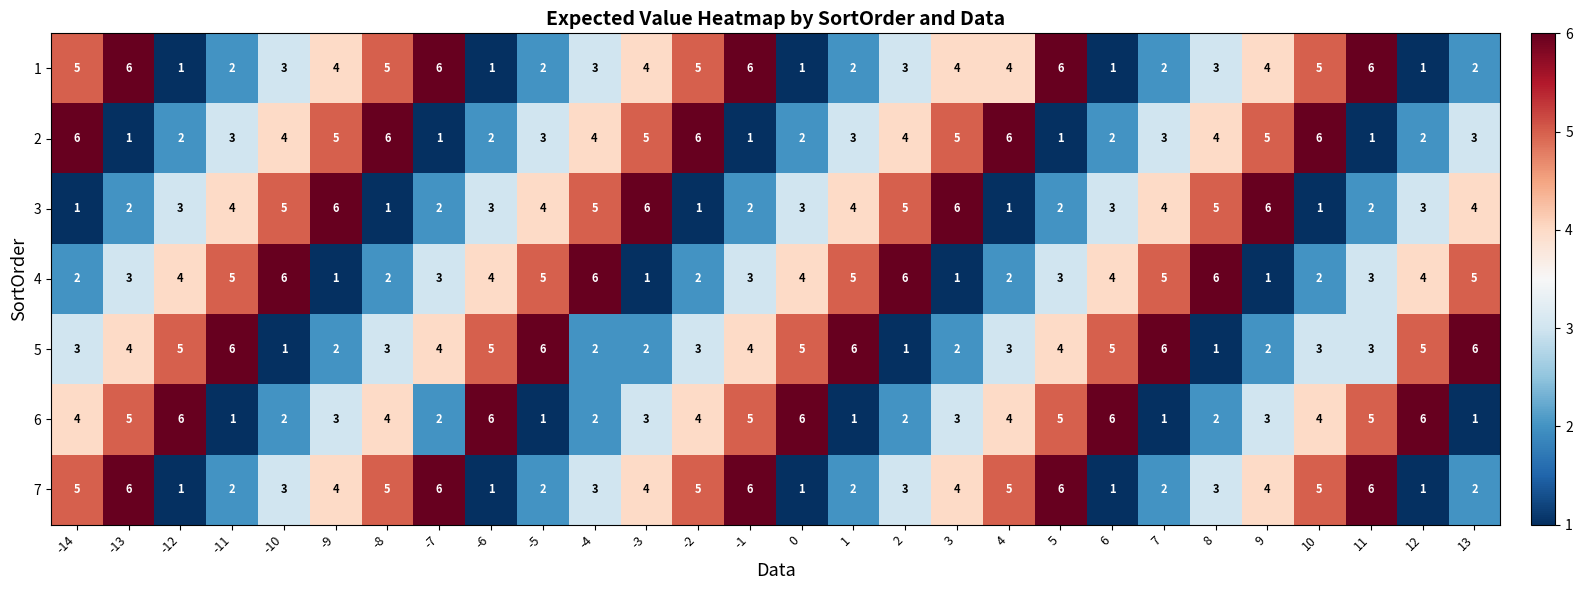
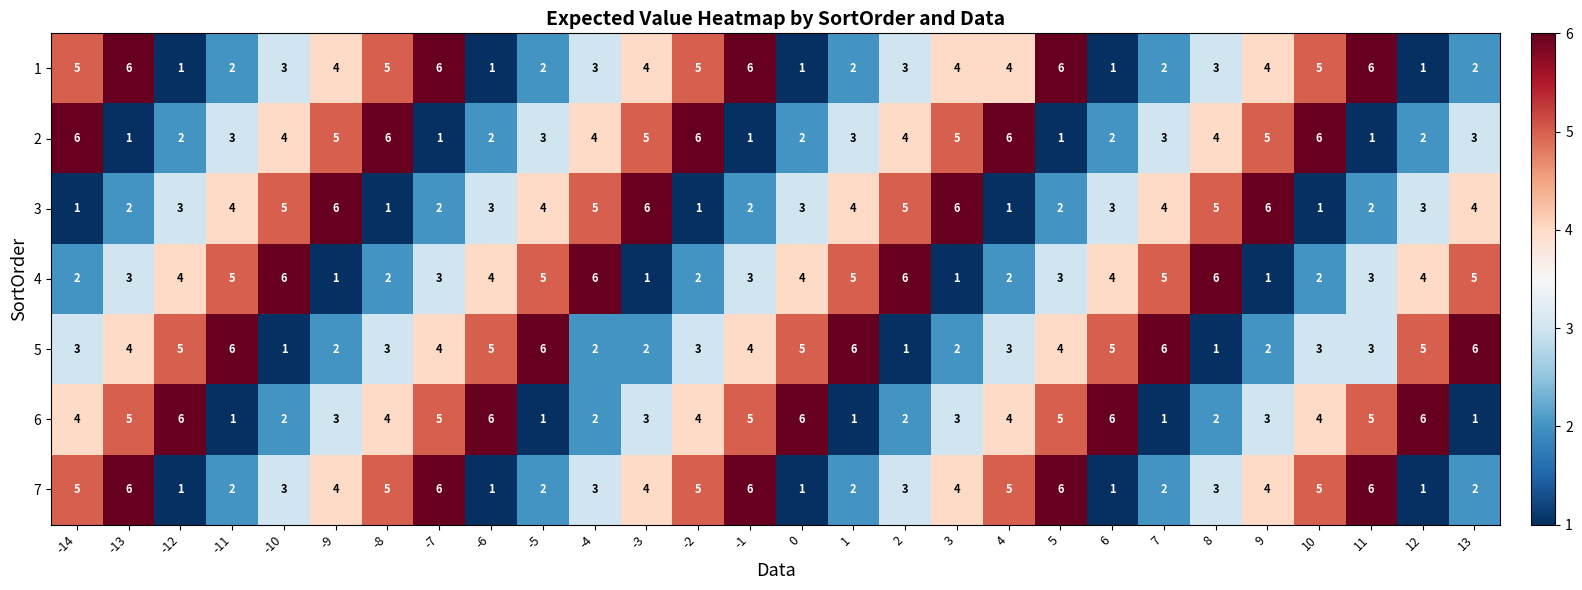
6, -7: 2 -> 5
